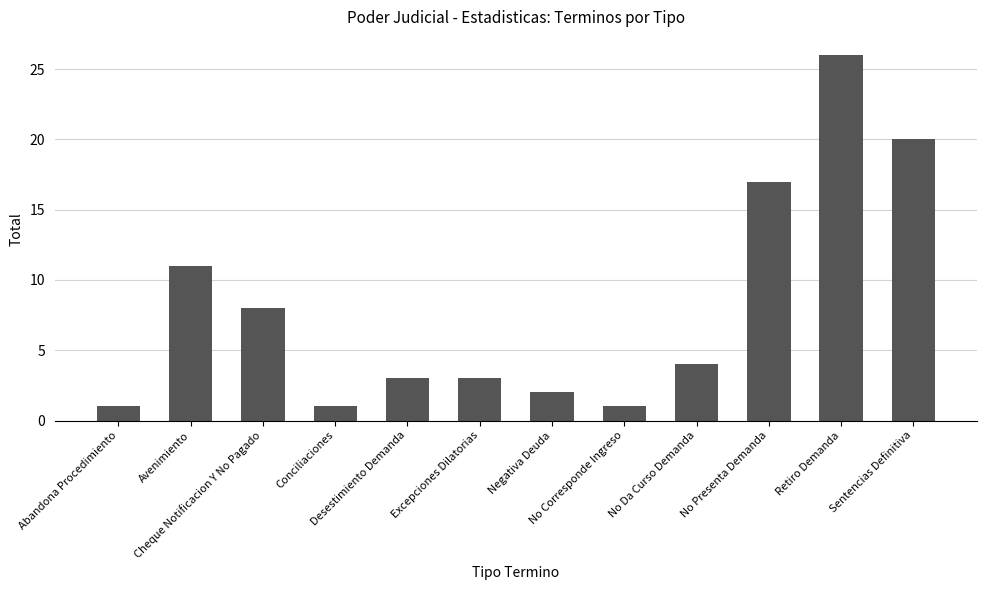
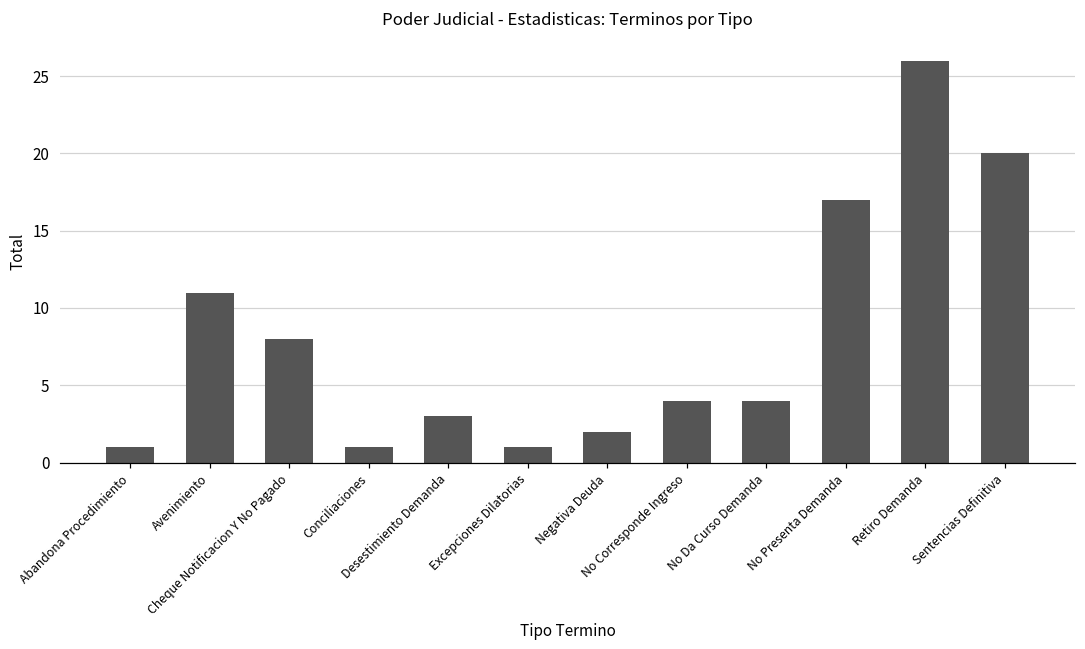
Excepciones Dilatorias: 3 -> 1
No Corresponde Ingreso: 1 -> 4
